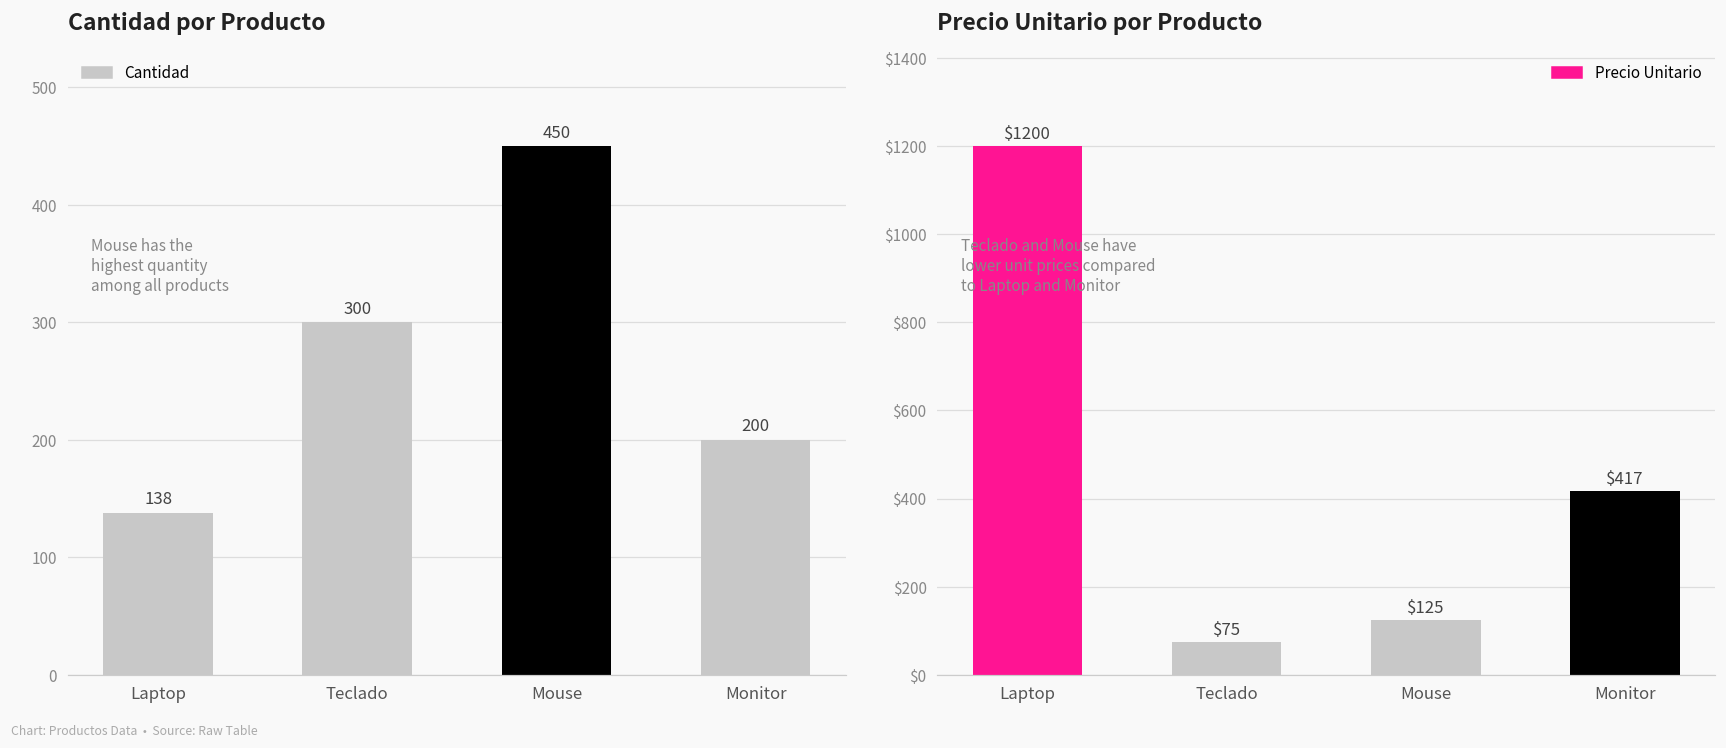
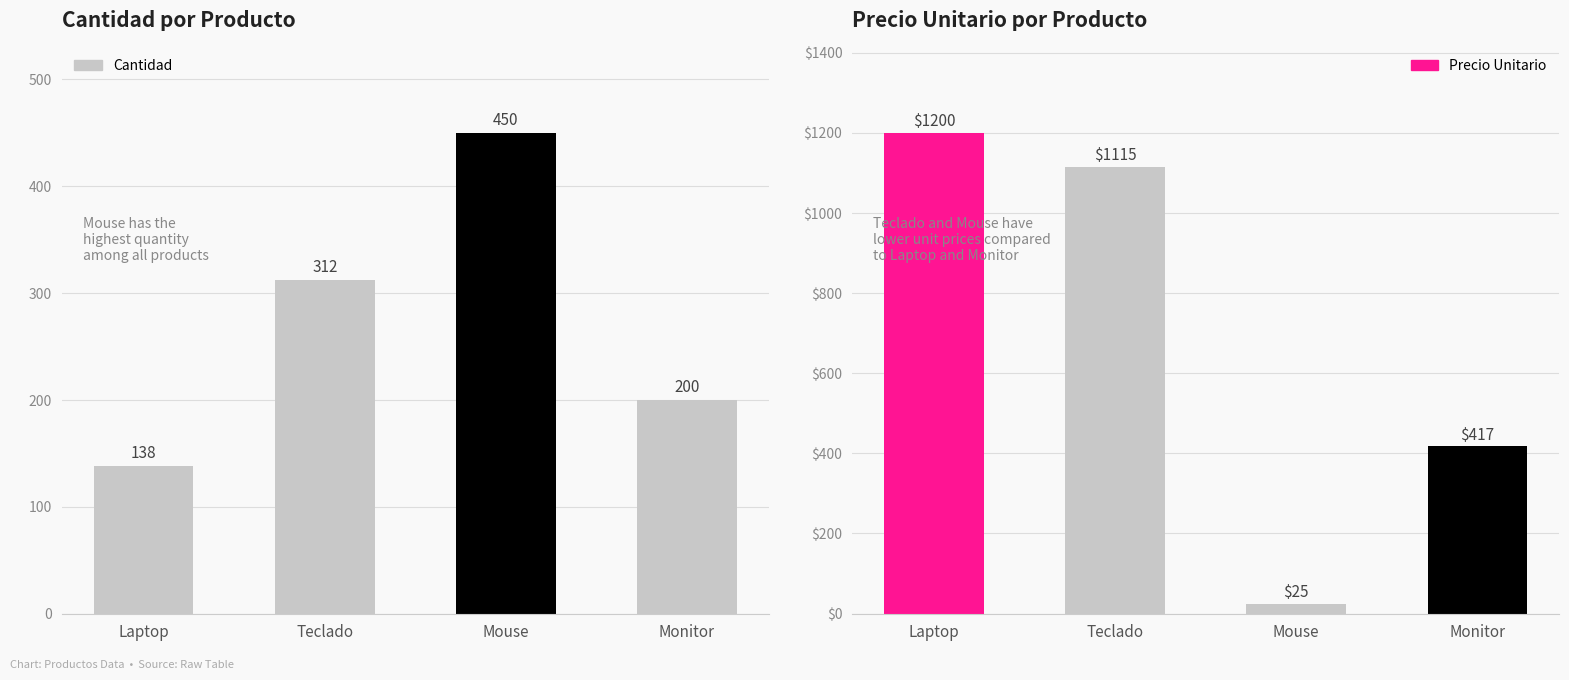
Cantidad por Producto, Teclado: 300 -> 312
Precio Unitario por Producto, Teclado: $75 -> $1115
Precio Unitario por Producto, Mouse: $125 -> $25
